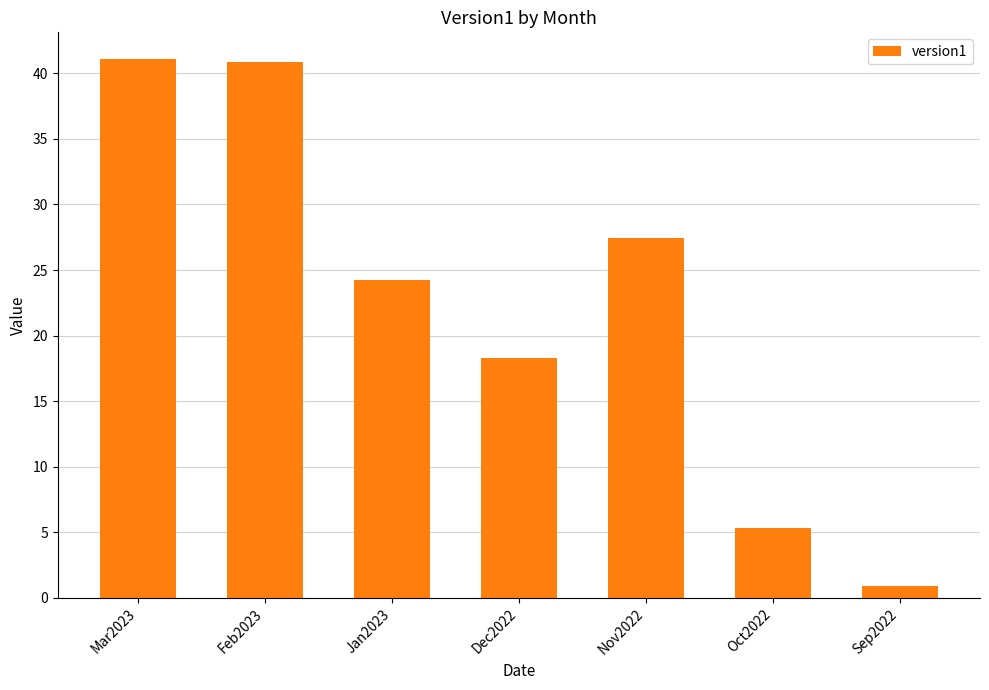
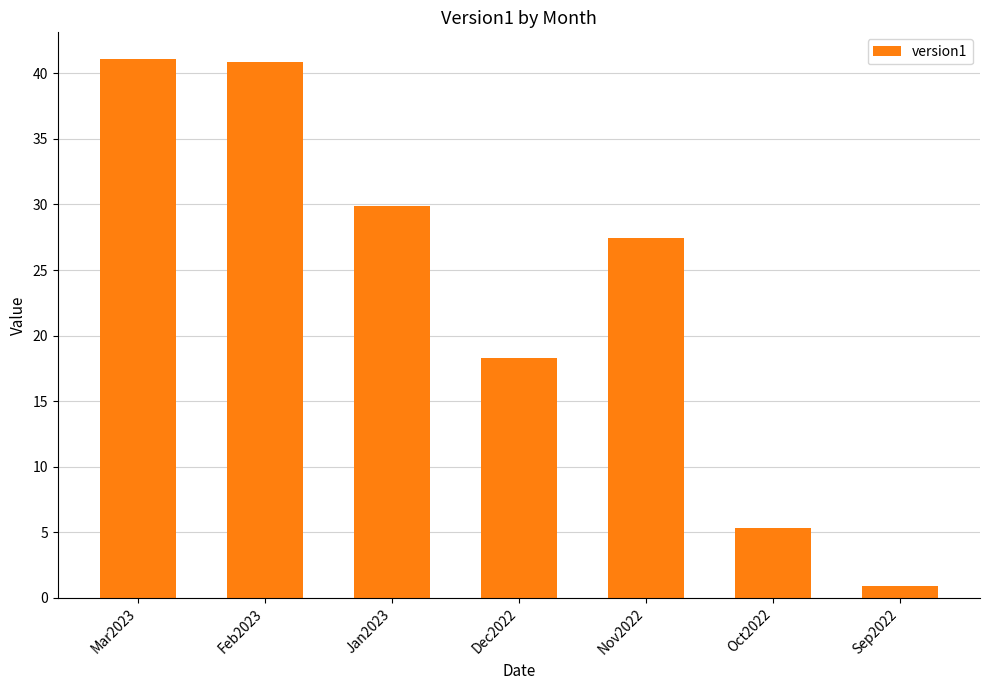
Jan2023: 24.3 -> 29.9
